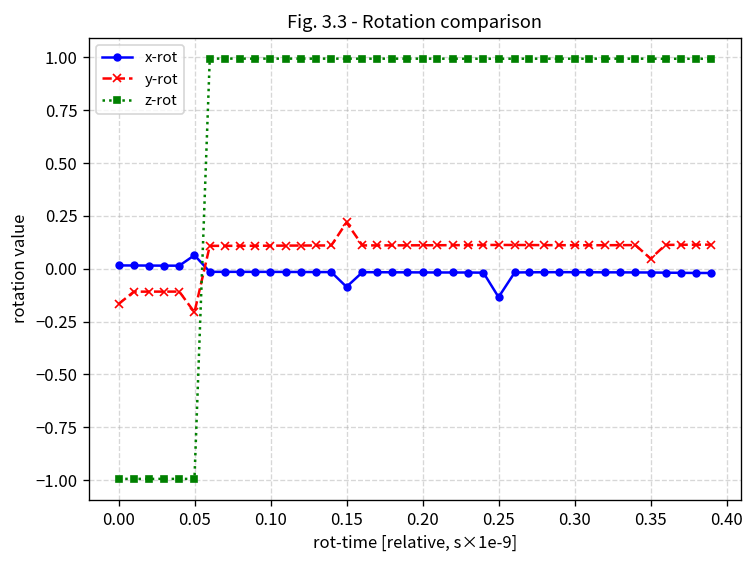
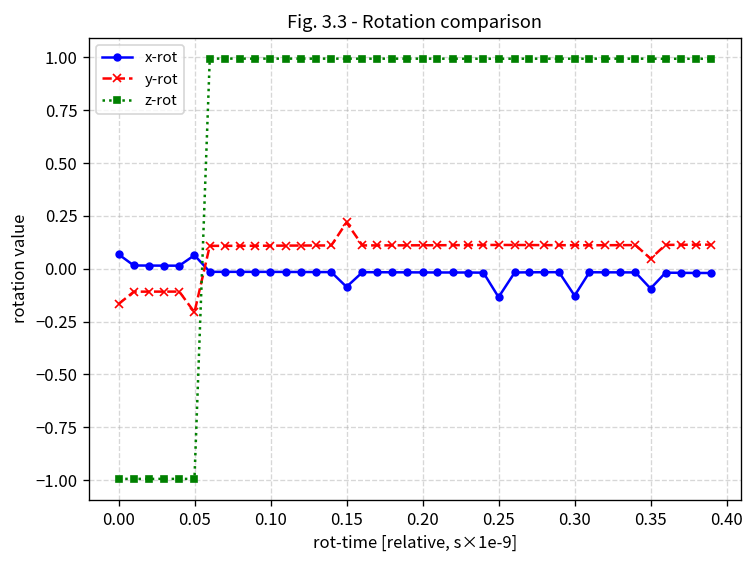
x-rot, 0.00: 0.02 -> 0.07
x-rot, 0.30: -0.02 -> -0.13
x-rot, 0.35: -0.02 -> -0.09
